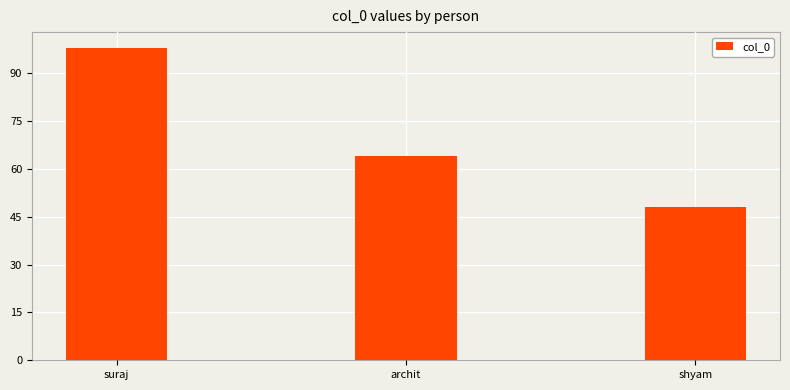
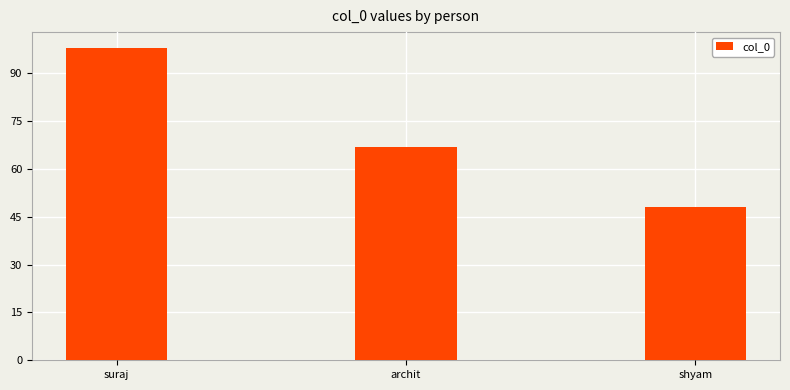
archit: 64 -> 67
